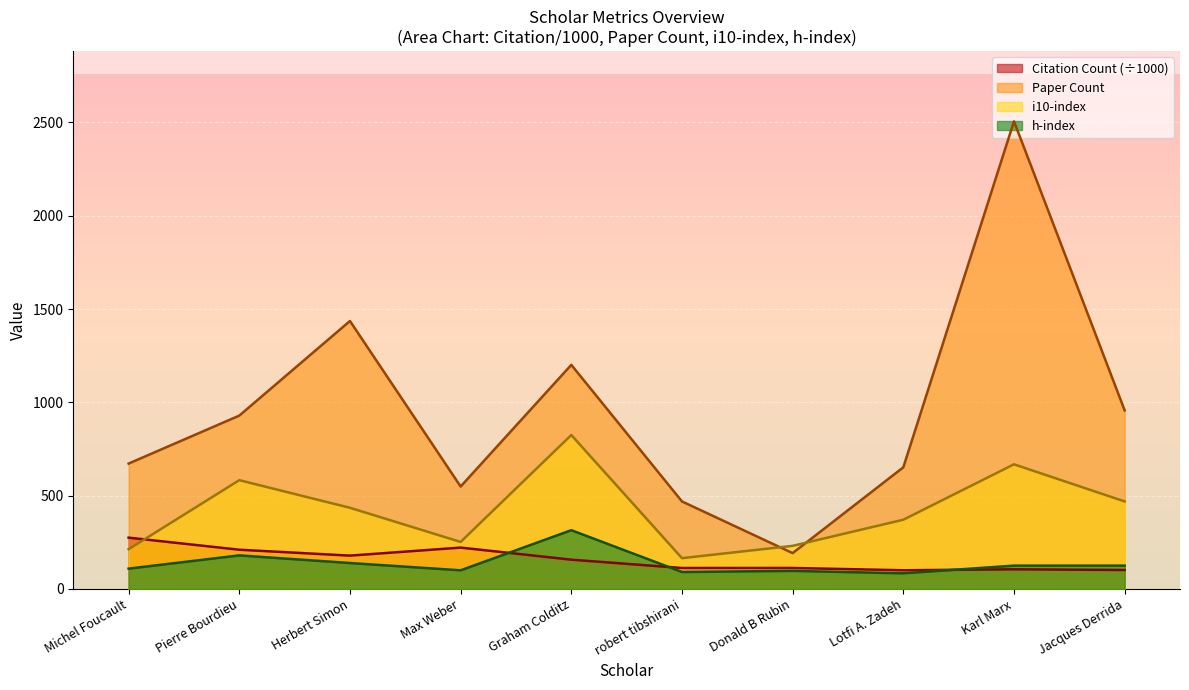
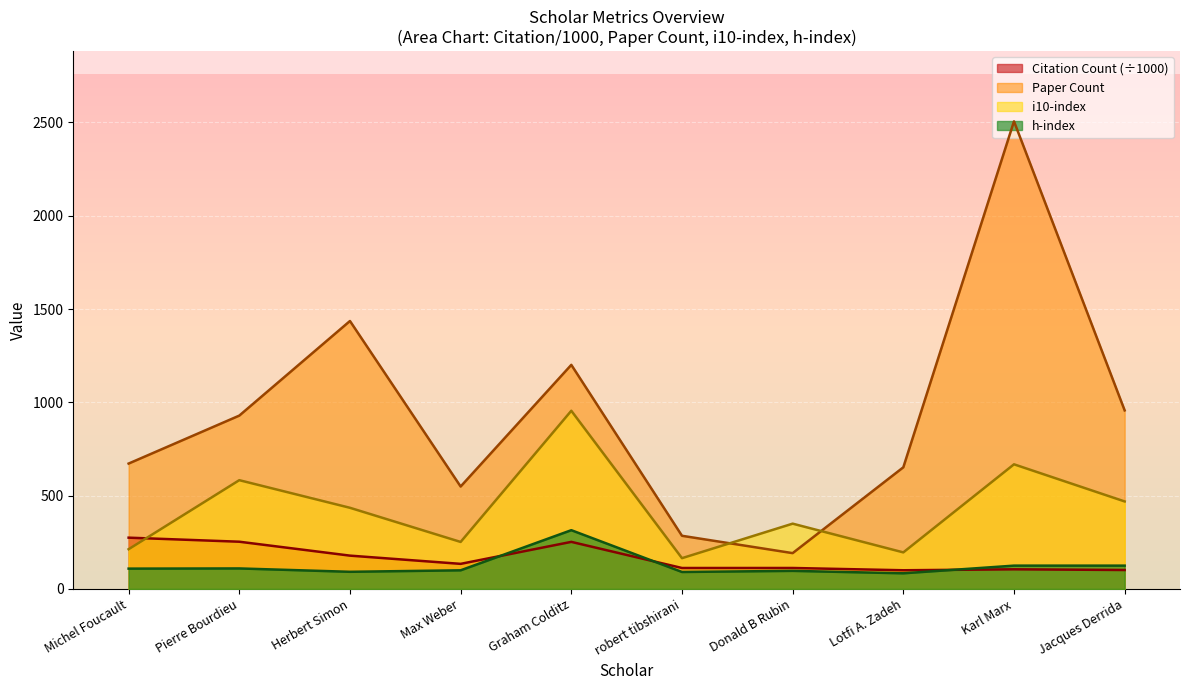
Citation Count (÷1000), Pierre Bourdieu: 210 -> 250
h-index, Pierre Bourdieu: 180 -> 110
h-index, Herbert Simon: 140 -> 90
Citation Count (÷1000), Max Weber: 220 -> 130
Citation Count (÷1000), Graham Colditz: 160 -> 250
i10-index, Graham Colditz: 830 -> 960
Paper Count, robert tibshirani: 470 -> 290
i10-index, Donald B Rubin: 230 -> 350
i10-index, Lotfi A. Zadeh: 370 -> 200
